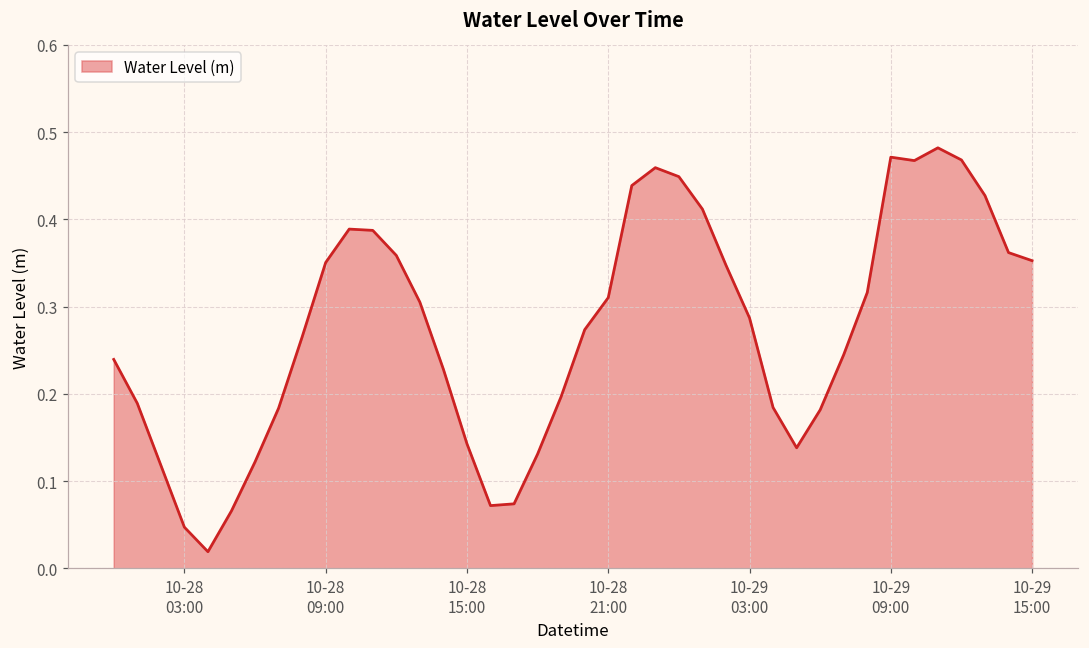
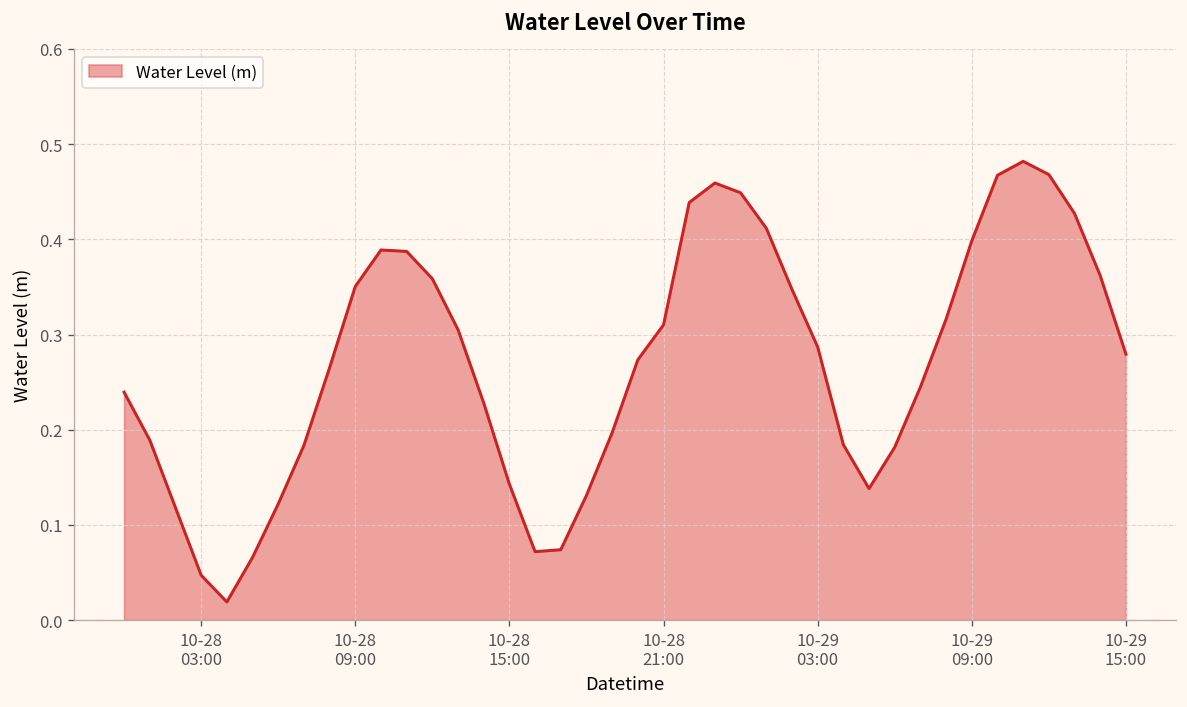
10-29 09:00: 0.47 -> 0.40
10-29 15:00: 0.35 -> 0.28
